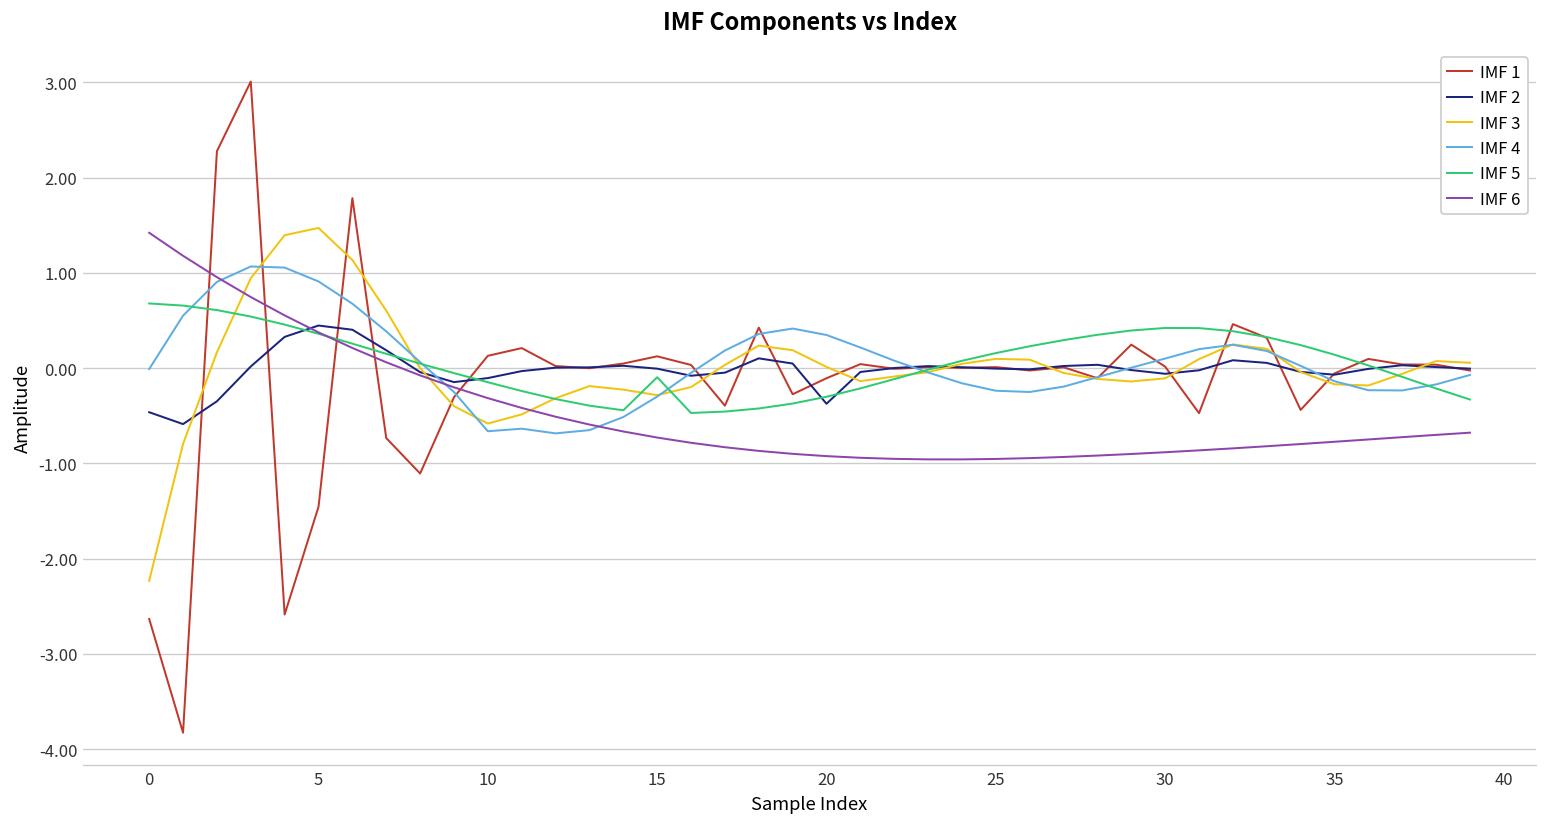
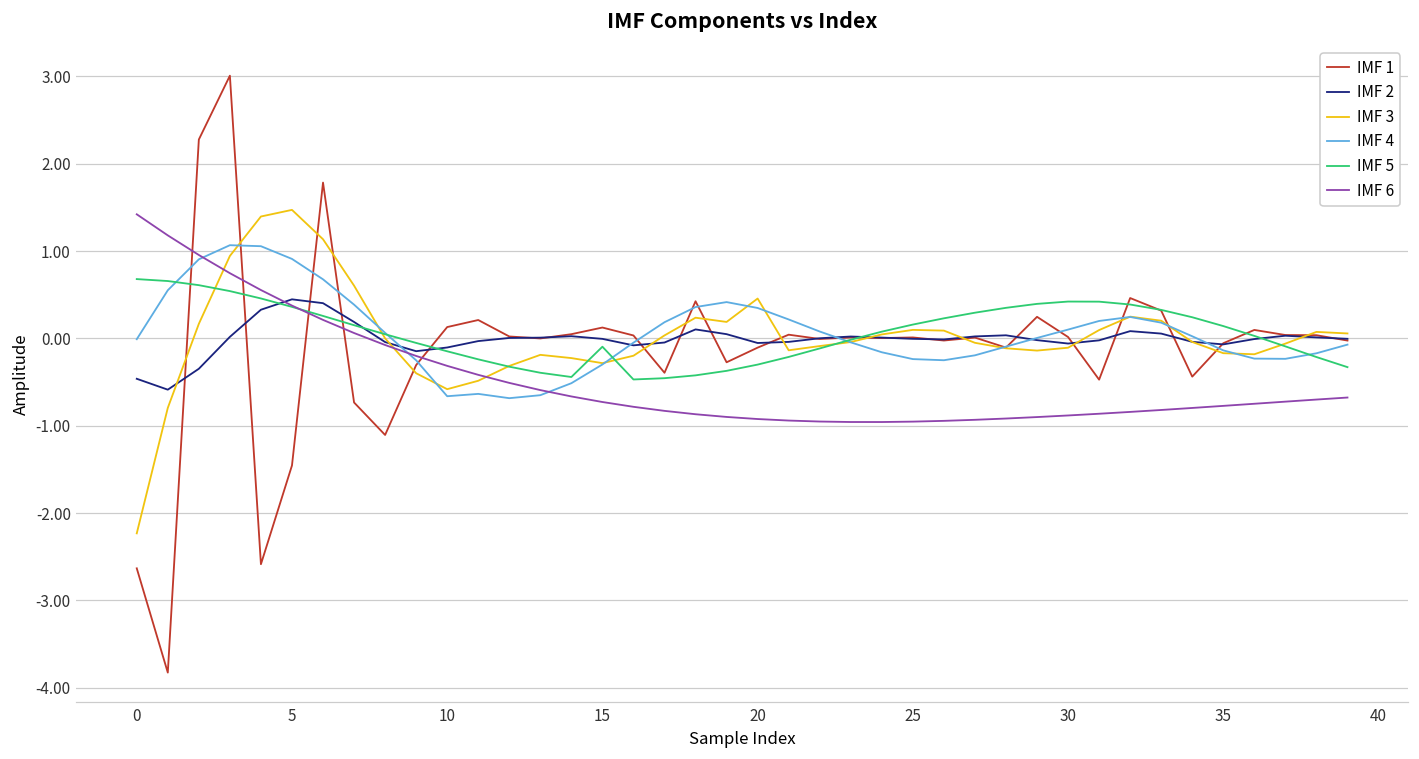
IMF 2, 20: -0.4 -> -0.1
IMF 3, 20: 0.0 -> 0.5
